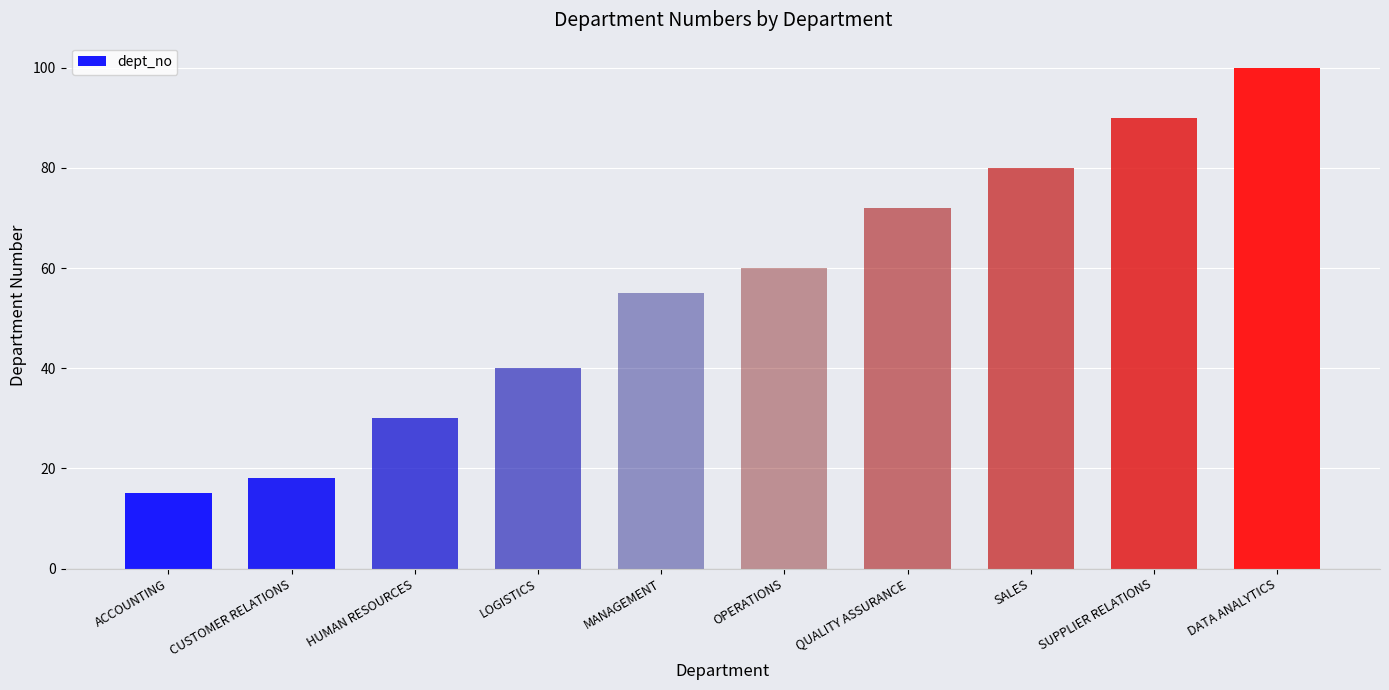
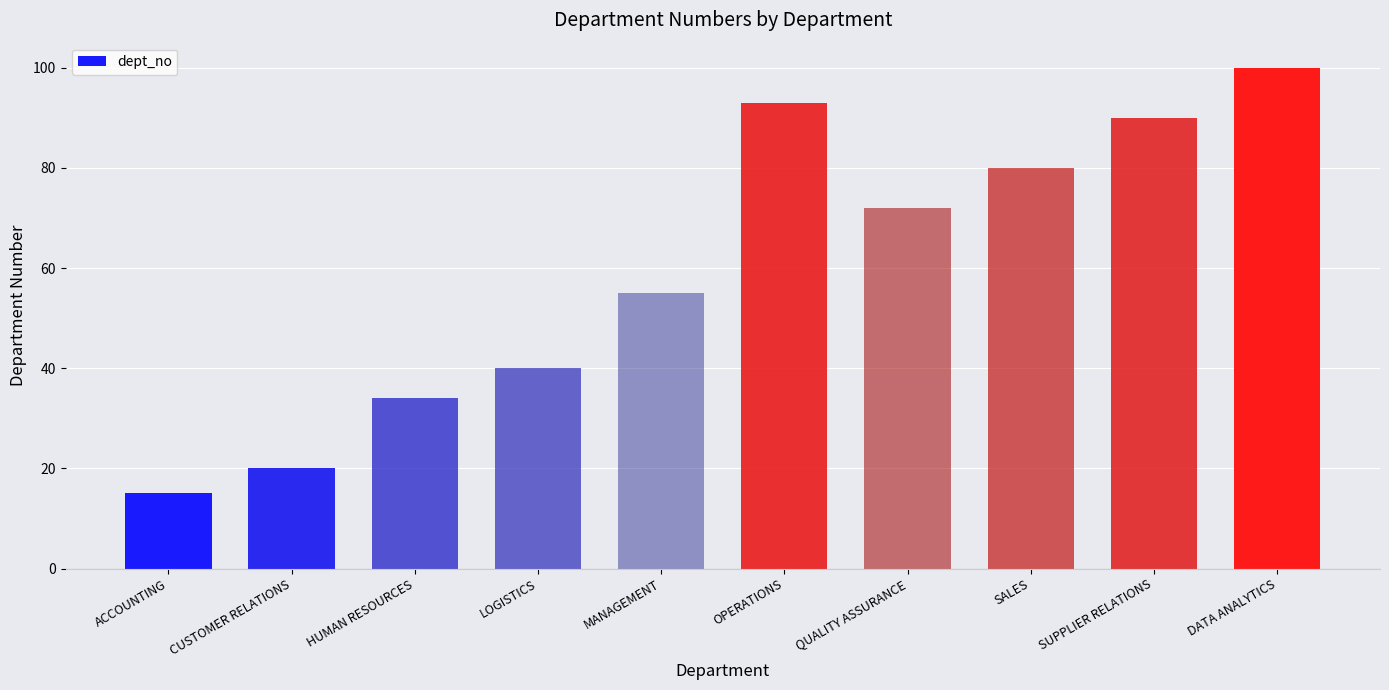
CUSTOMER RELATIONS: 18 -> 20
HUMAN RESOURCES: 30 -> 34
OPERATIONS: 60 -> 93
